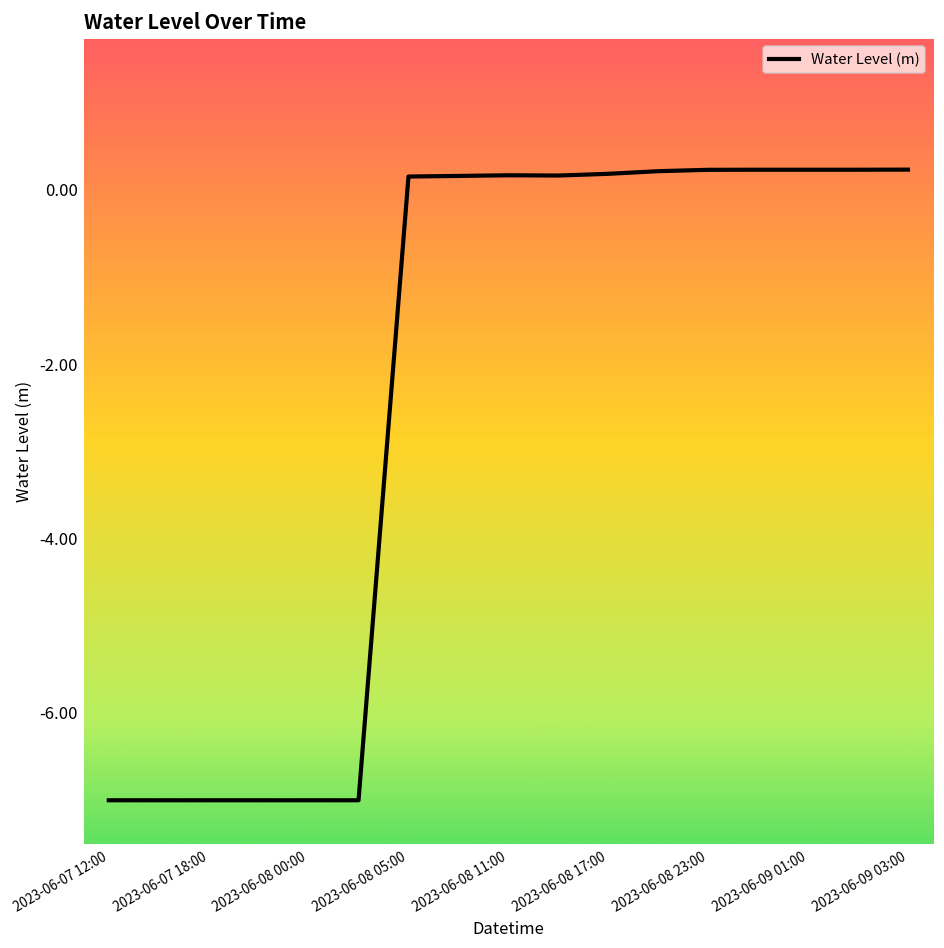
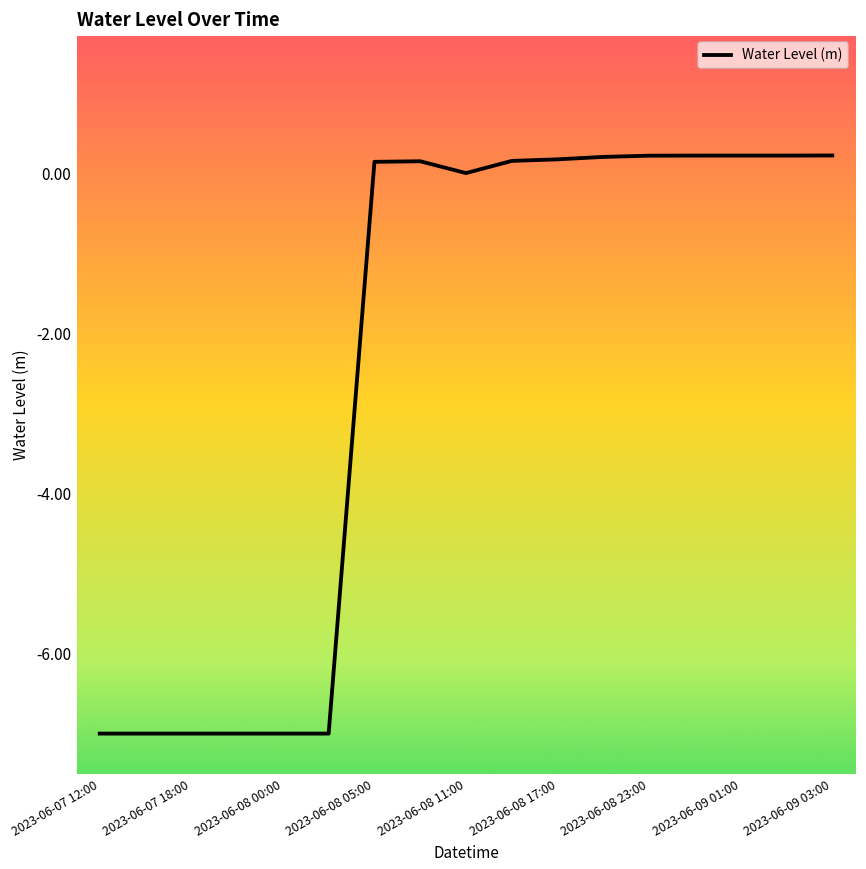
2023-06-08 11:00: 0.2 -> 0.0
